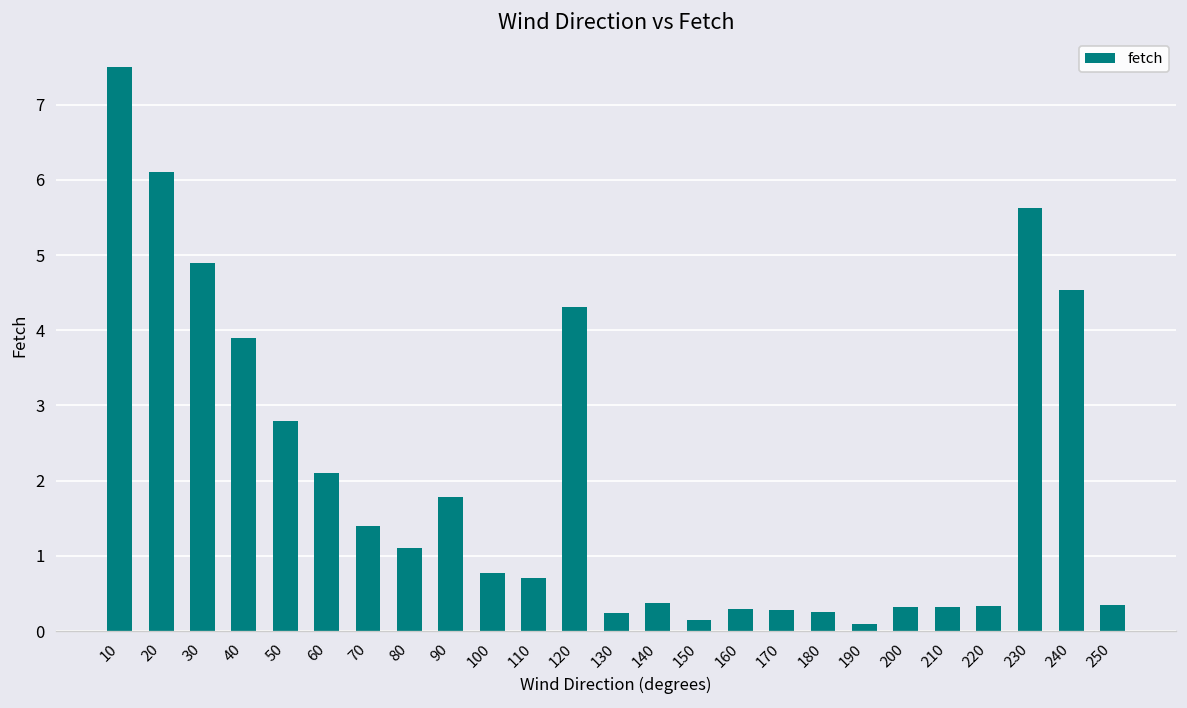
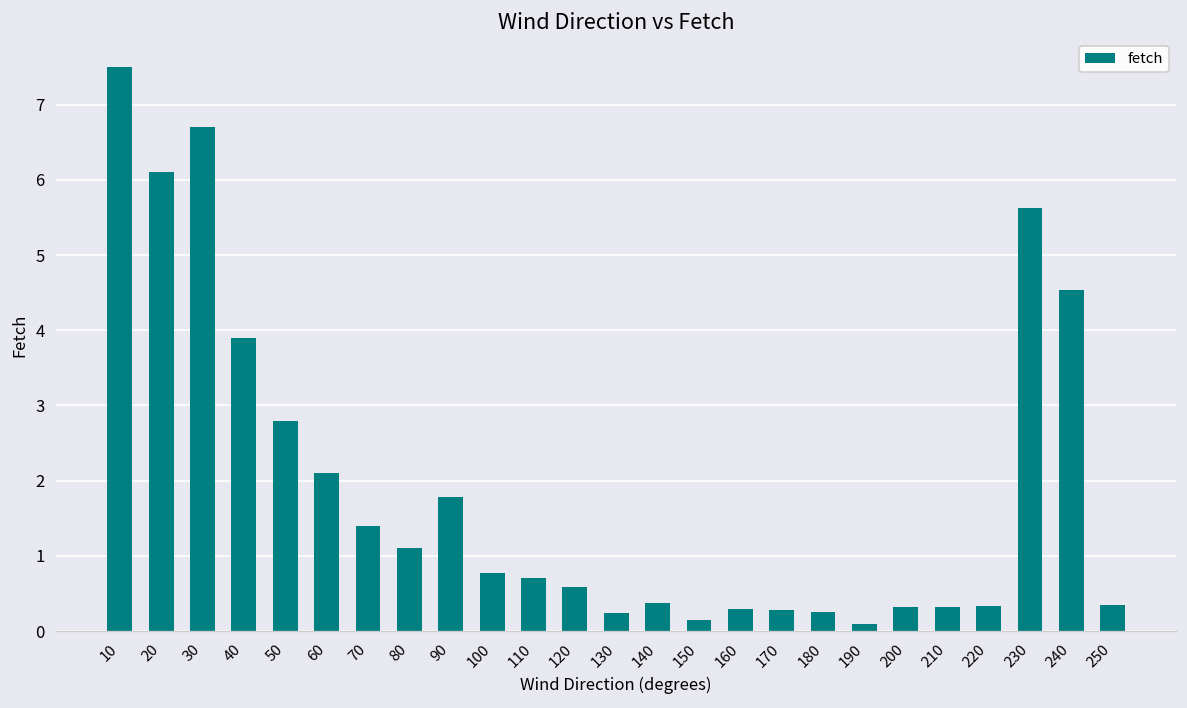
30: 4.9 -> 6.7
120: 4.3 -> 0.6
